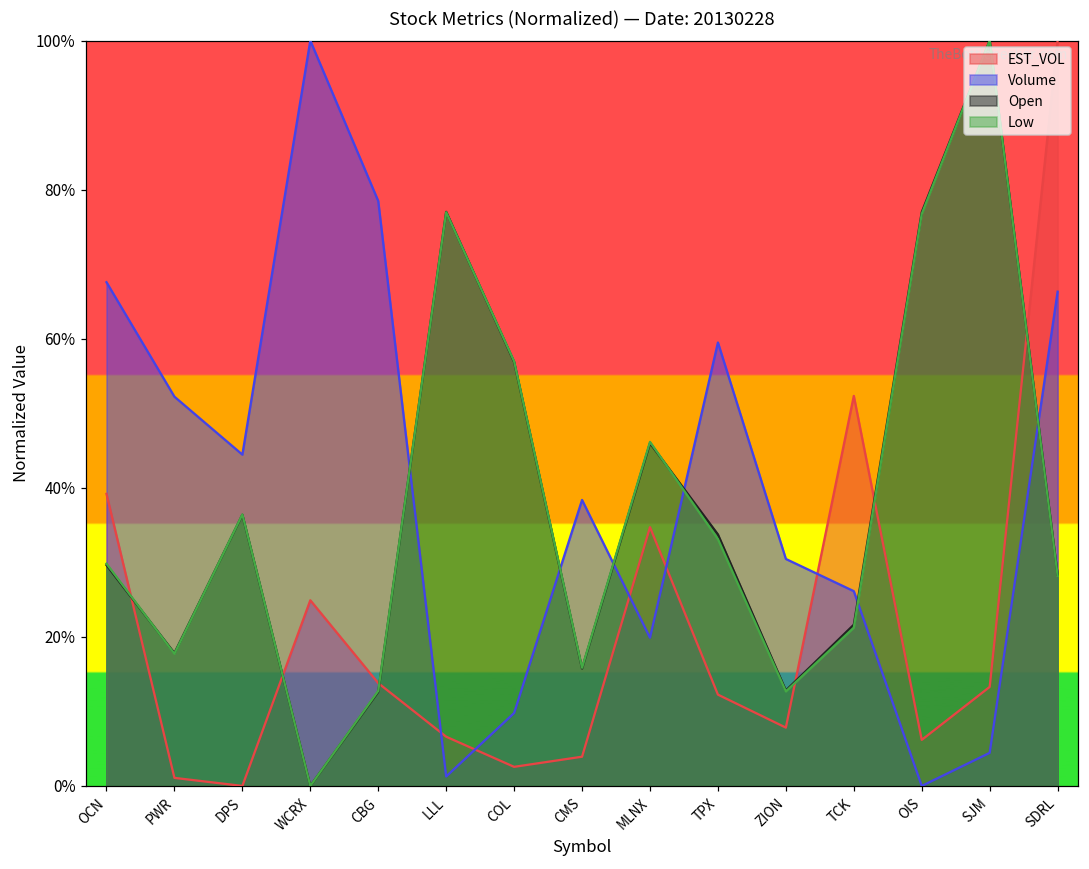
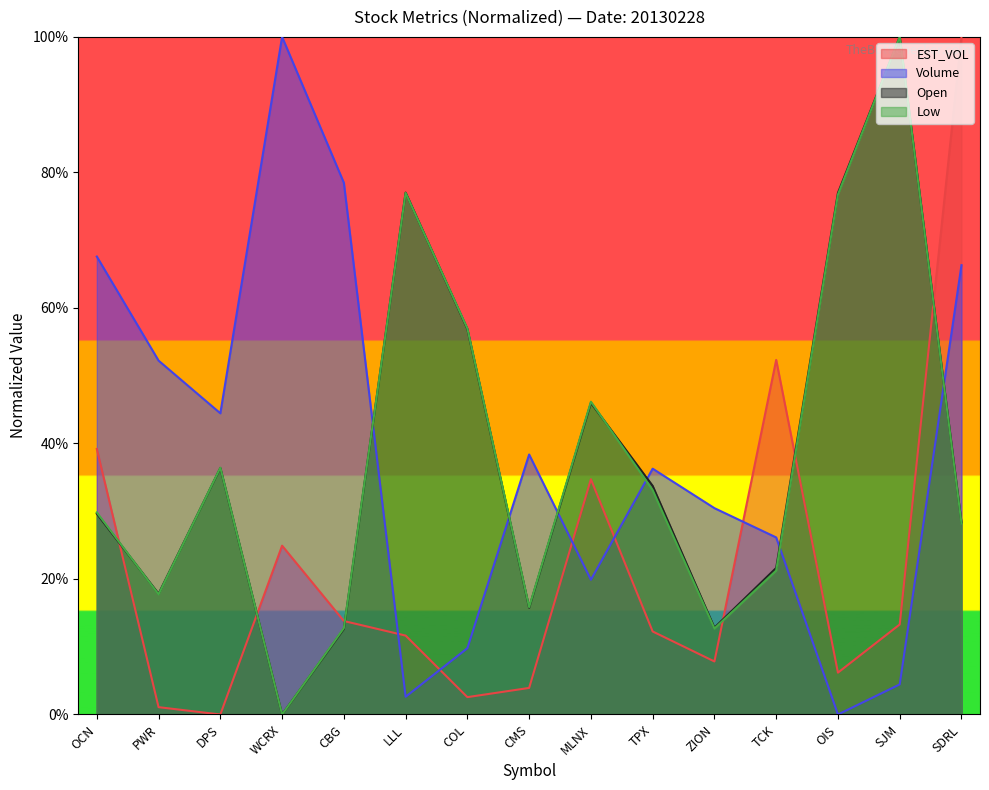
EST_VOL, LLL: 7% -> 12%
Volume, LLL: 1% -> 3%
Volume, TPX: 59% -> 36%
